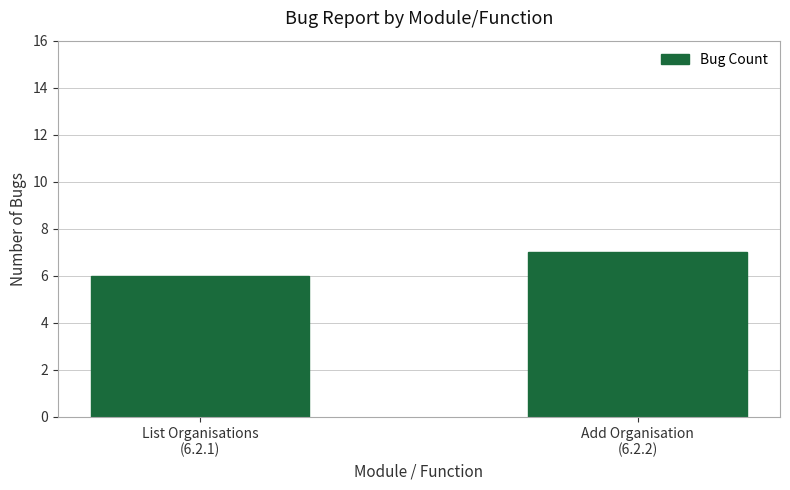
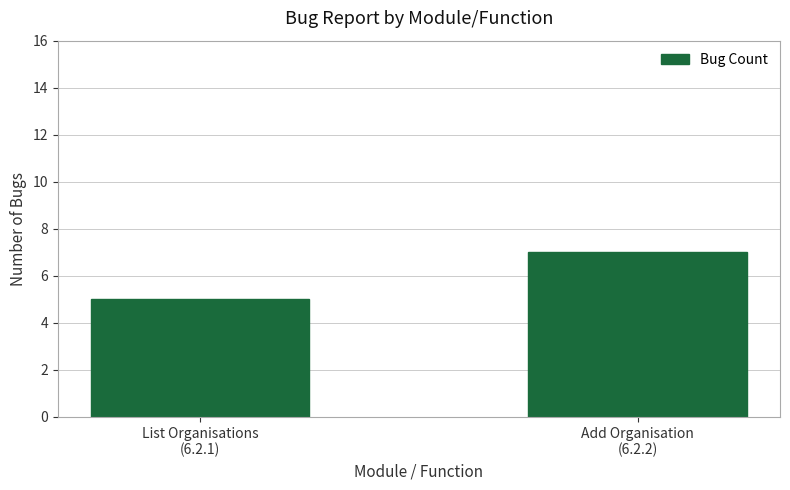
List Organisations (6.2.1): 6 -> 5
